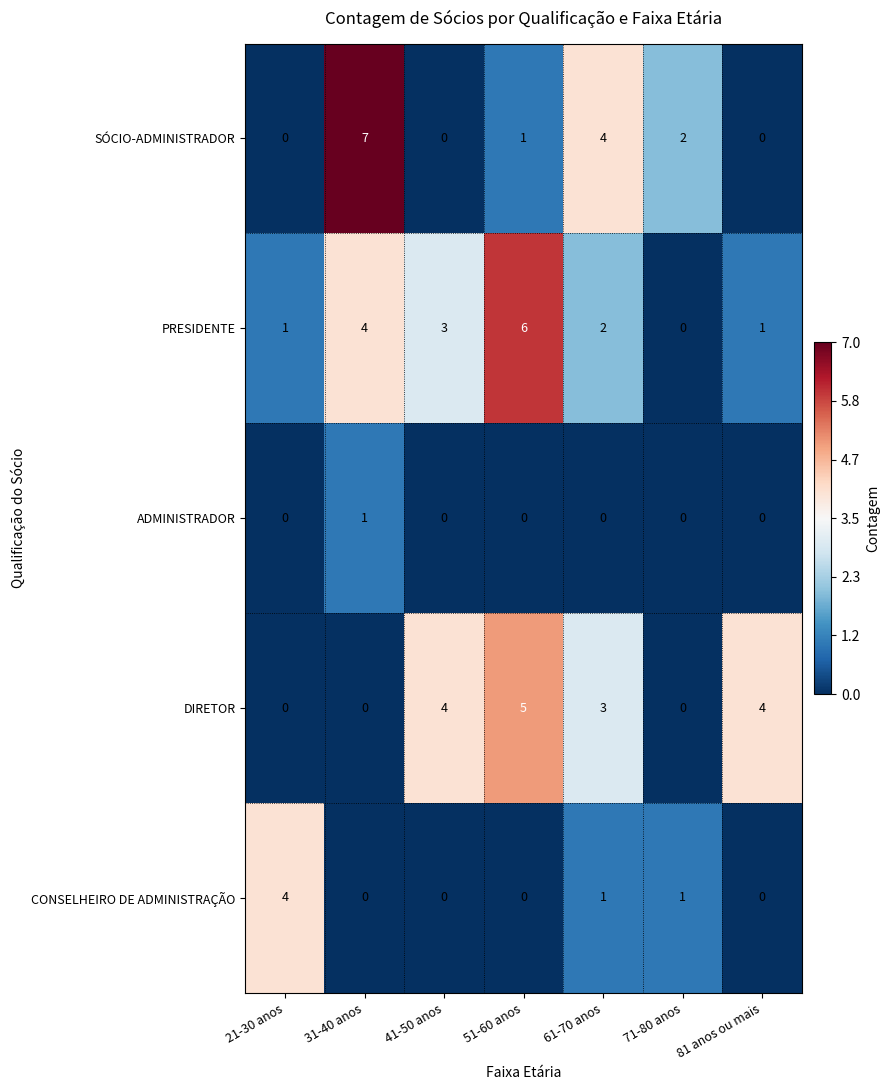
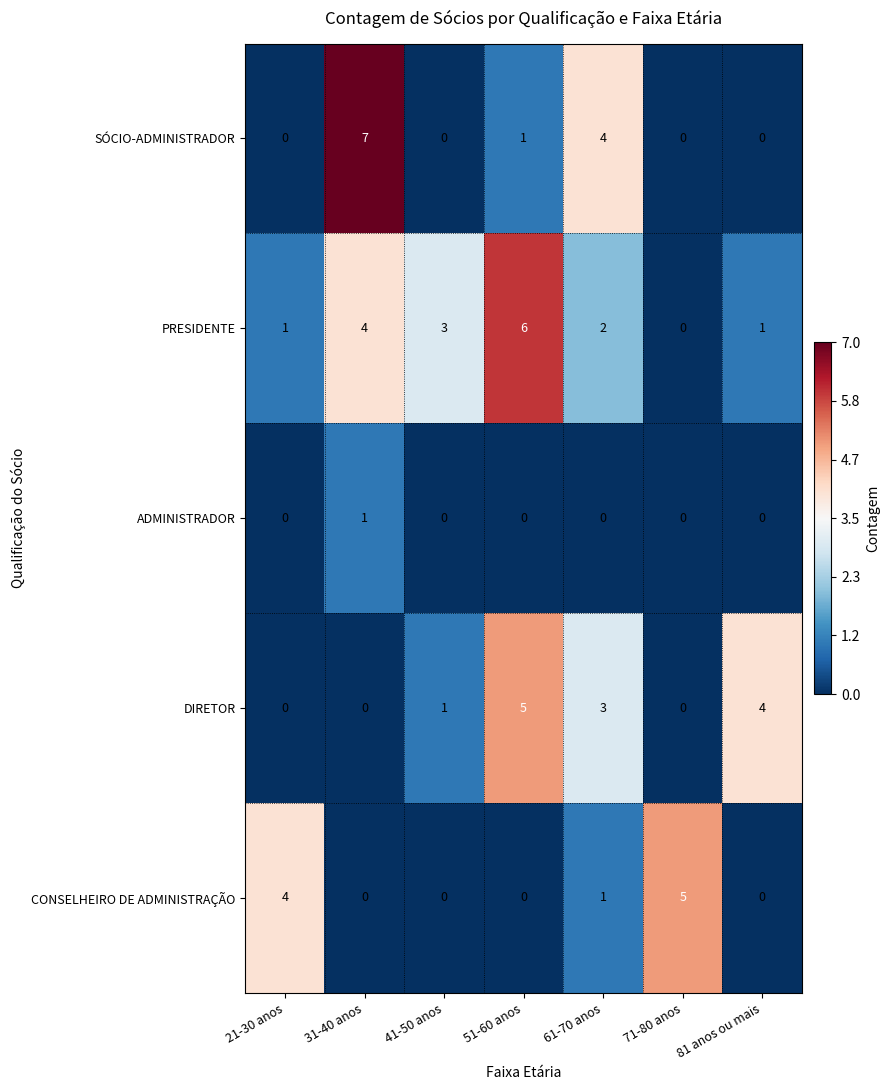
SÓCIO-ADMINISTRADOR, 71-80 anos: 2 -> 0
DIRETOR, 41-50 anos: 4 -> 1
CONSELHEIRO DE ADMINISTRAÇÃO, 71-80 anos: 1 -> 5
